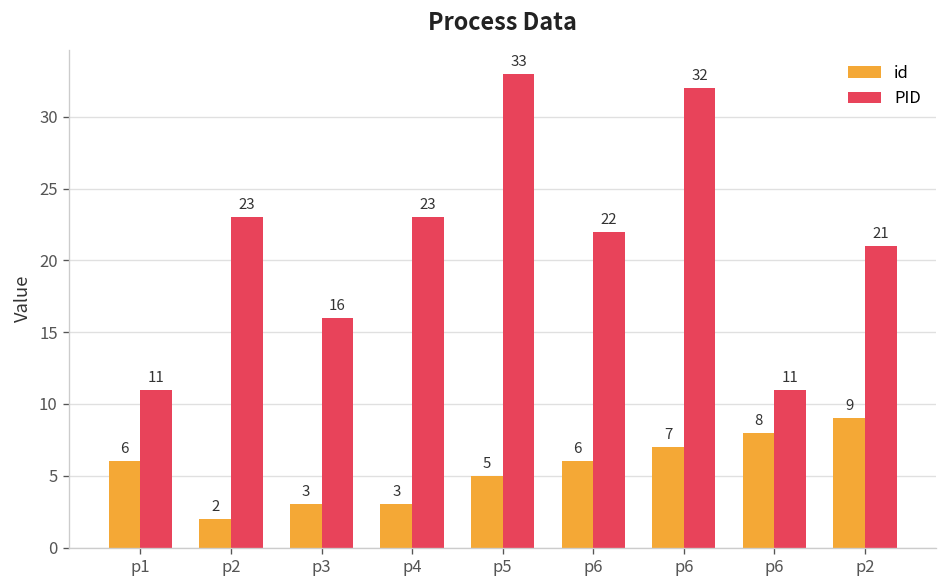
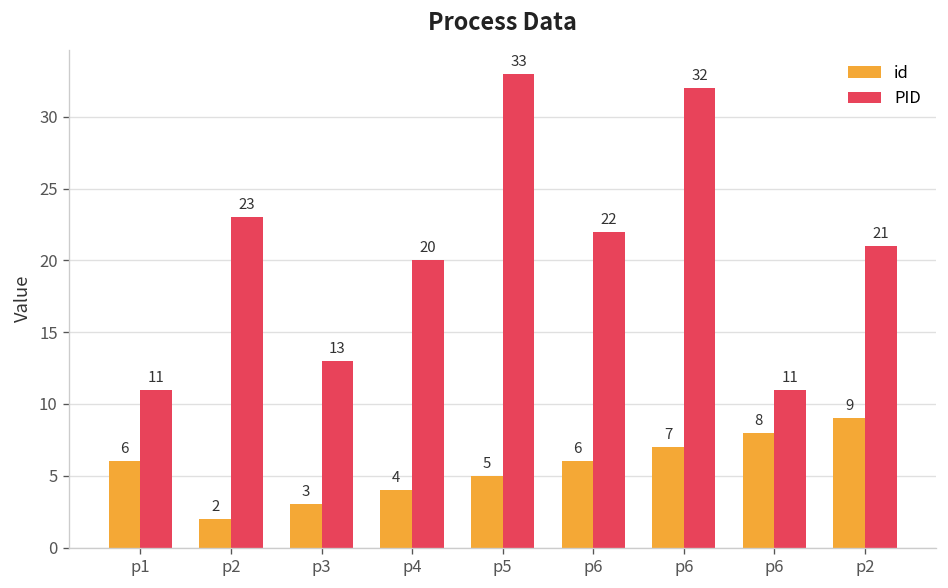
PID, p3: 16 -> 13
id, p4: 3 -> 4
PID, p4: 23 -> 20
